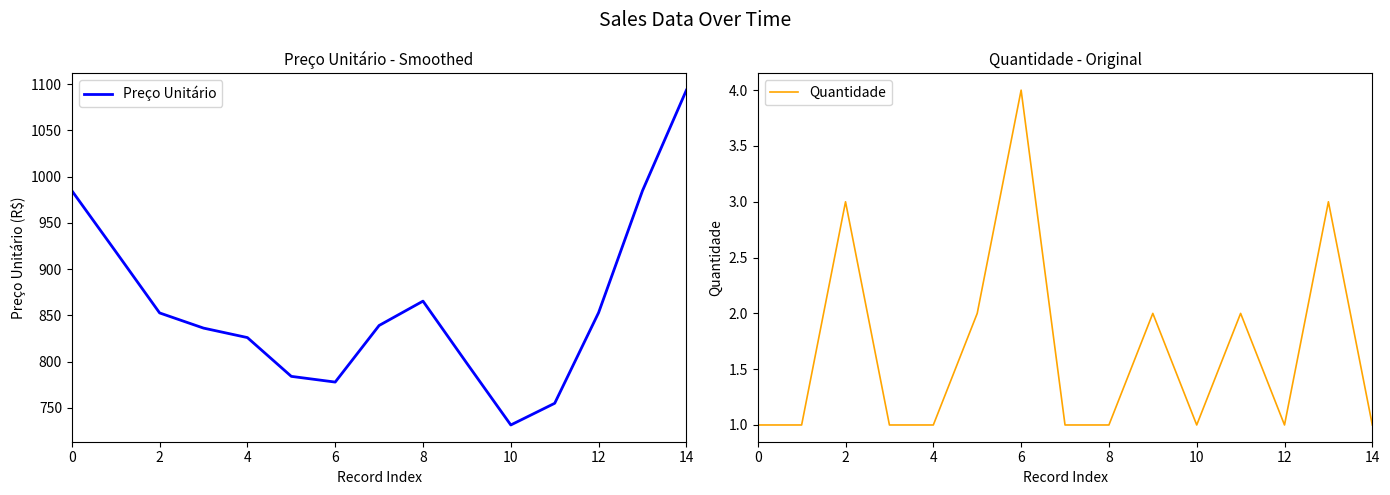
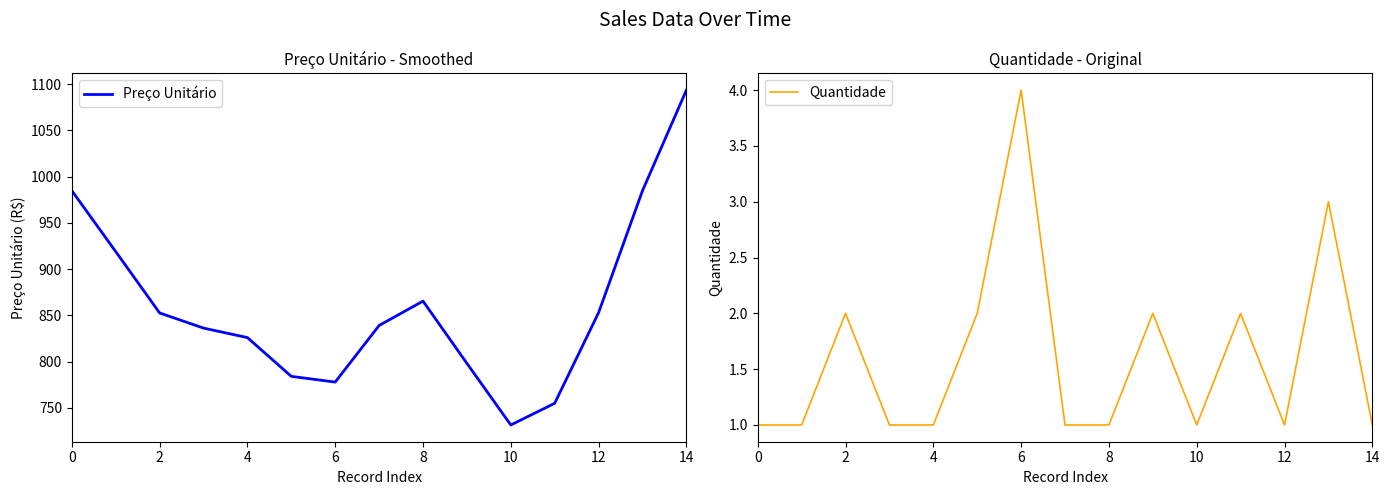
Quantidade - Original, 2: 3 -> 2
